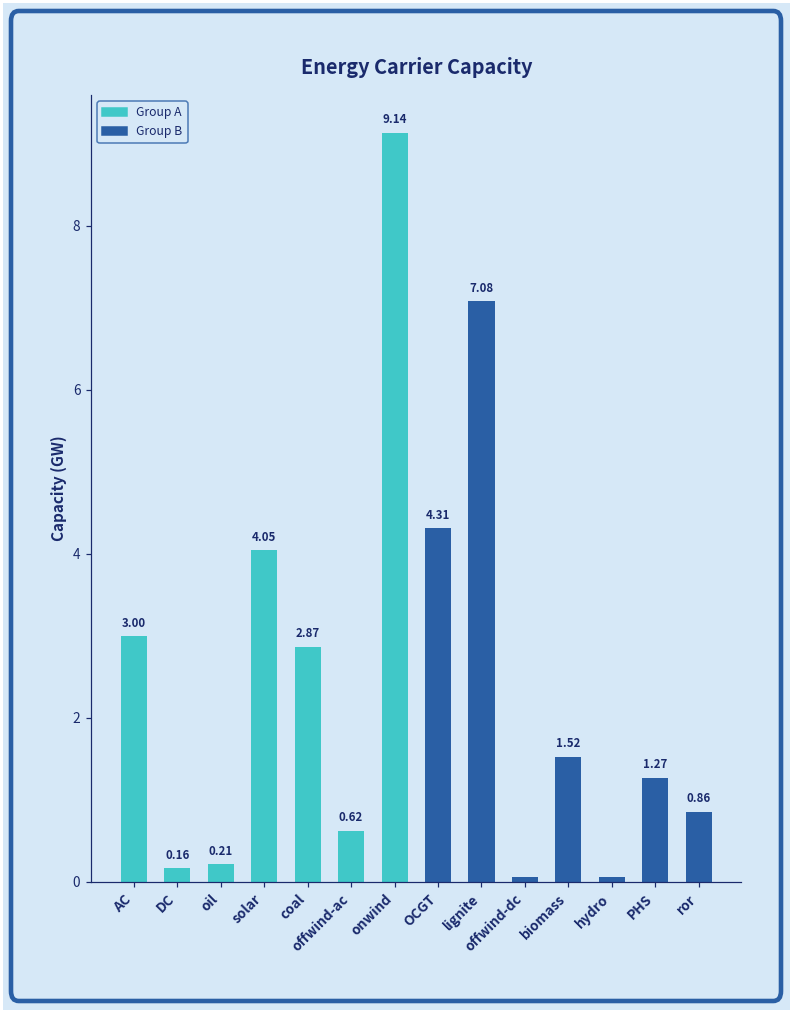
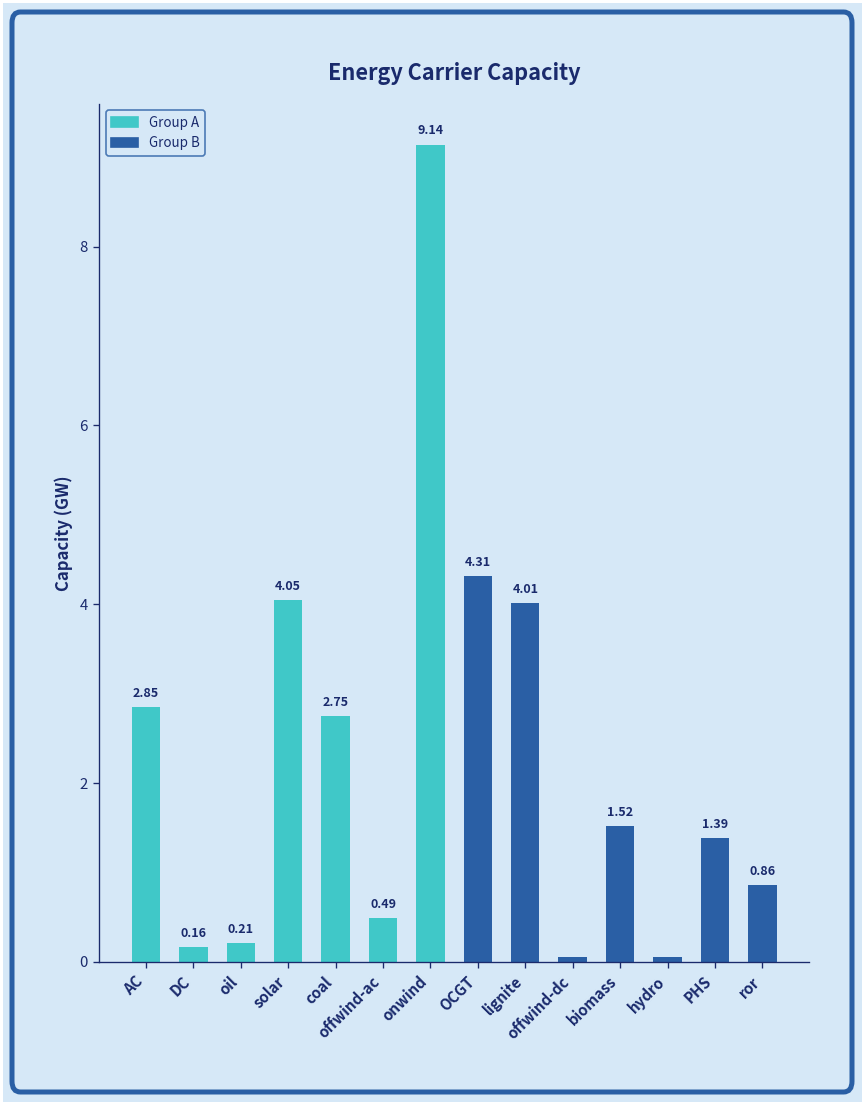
AC: 3.00 -> 2.85
coal: 2.87 -> 2.75
offwind-ac: 0.62 -> 0.49
lignite: 7.08 -> 4.01
PHS: 1.27 -> 1.39
